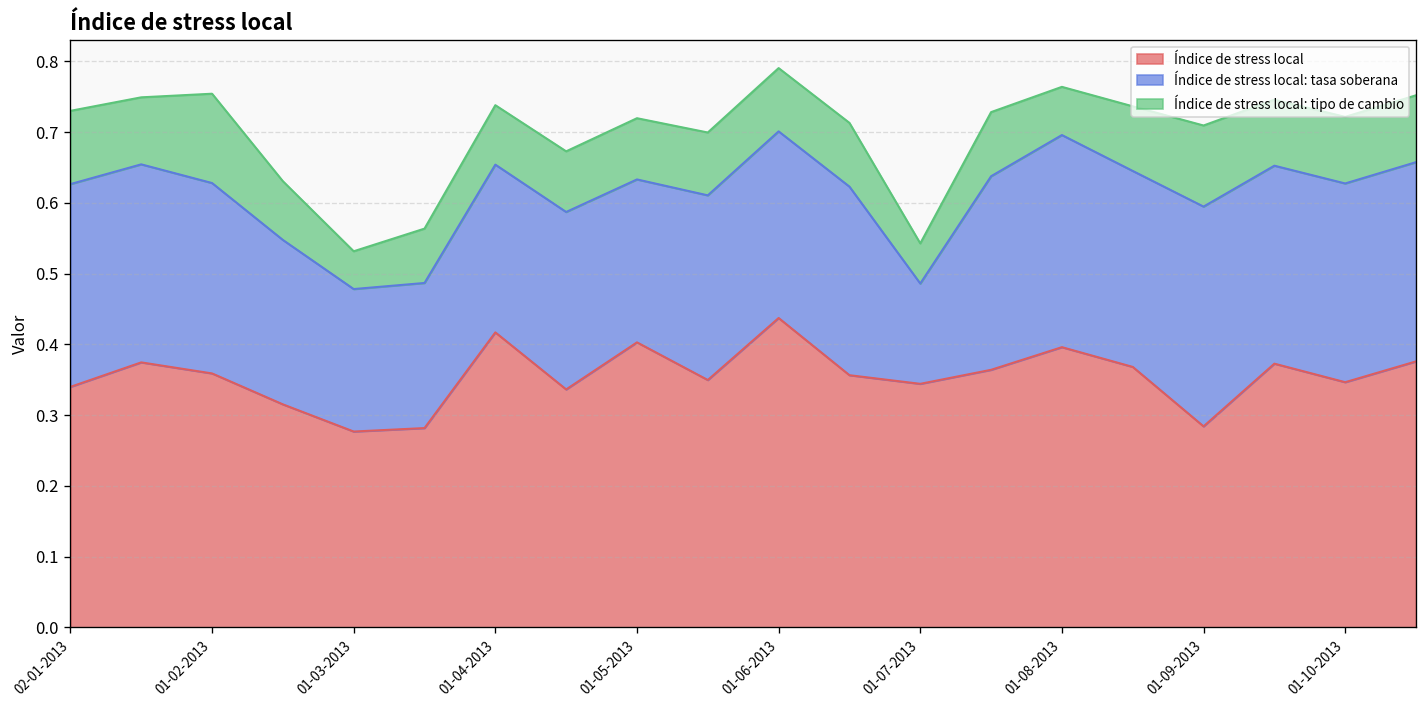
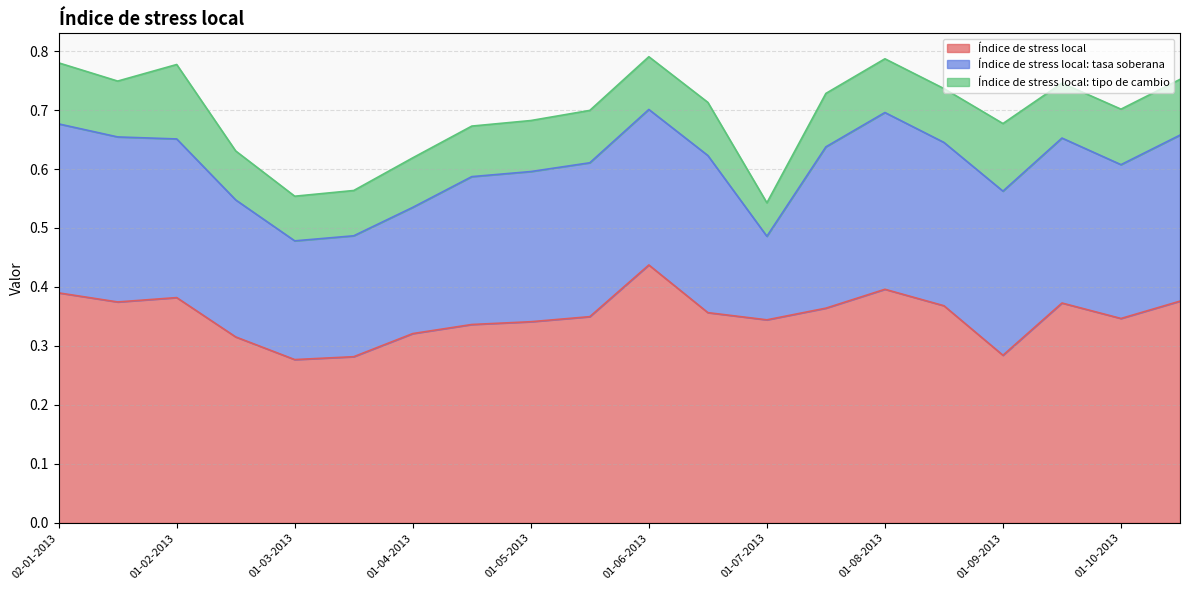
Índice de stress local, 02-01-2013: 0.34 -> 0.39
Índice de stress local, 01-02-2013: 0.36 -> 0.38
Índice de stress local: tipo de cambio, 01-03-2013: 0.05 -> 0.08
Índice de stress local, 01-04-2013: 0.42 -> 0.32
Índice de stress local: tasa soberana, 01-04-2013: 0.24 -> 0.21
Índice de stress local, 01-05-2013: 0.40 -> 0.34
Índice de stress local: tasa soberana, 01-05-2013: 0.23 -> 0.25
Índice de stress local: tipo de cambio, 01-08-2013: 0.07 -> 0.09
Índice de stress local: tasa soberana, 01-09-2013: 0.31 -> 0.28
Índice de stress local: tasa soberana, 01-10-2013: 0.28 -> 0.26
